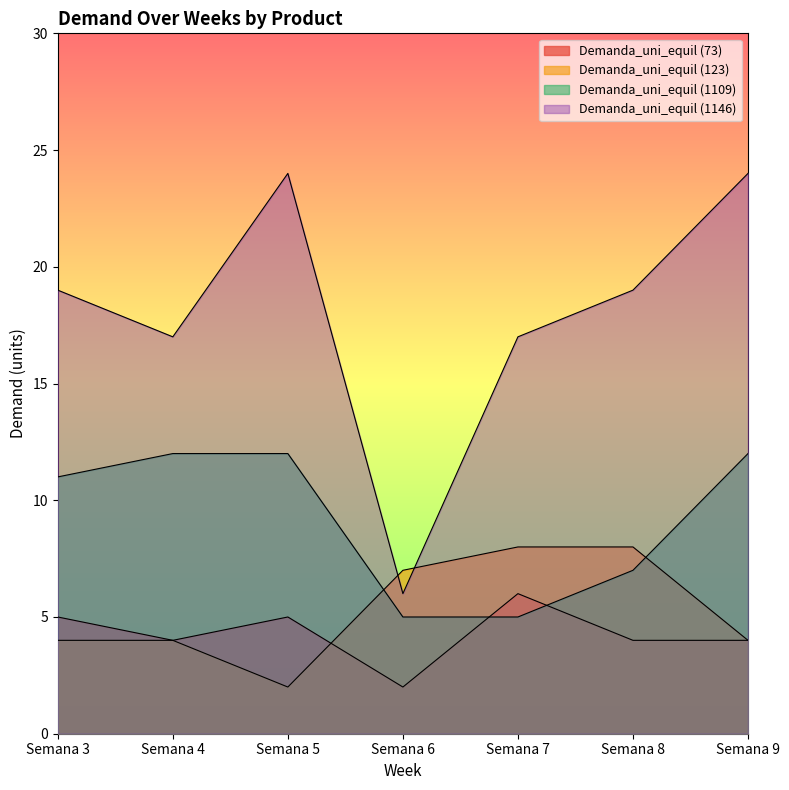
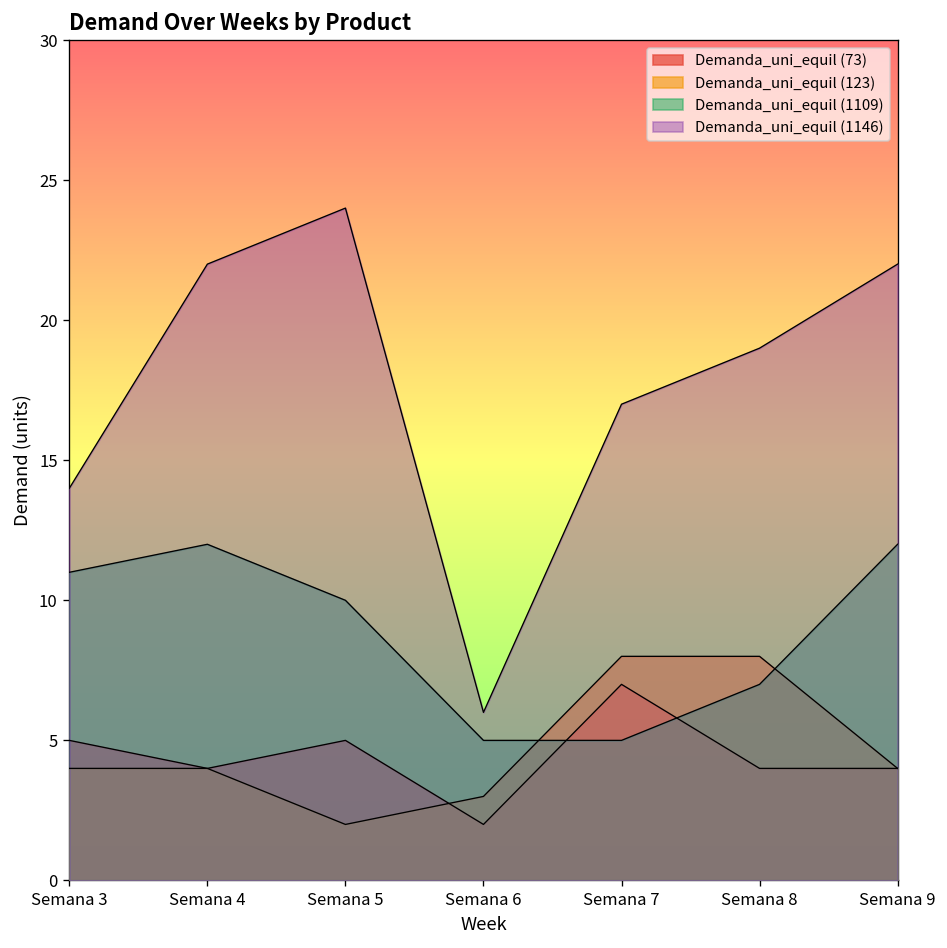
Demanda_uni_equil (1146), Semana 3: 19 -> 14
Demanda_uni_equil (1146), Semana 4: 17 -> 22
Demanda_uni_equil (1109), Semana 5: 12 -> 10
Demanda_uni_equil (123), Semana 6: 7 -> 3
Demanda_uni_equil (73), Semana 7: 6 -> 7
Demanda_uni_equil (1146), Semana 9: 24 -> 22
